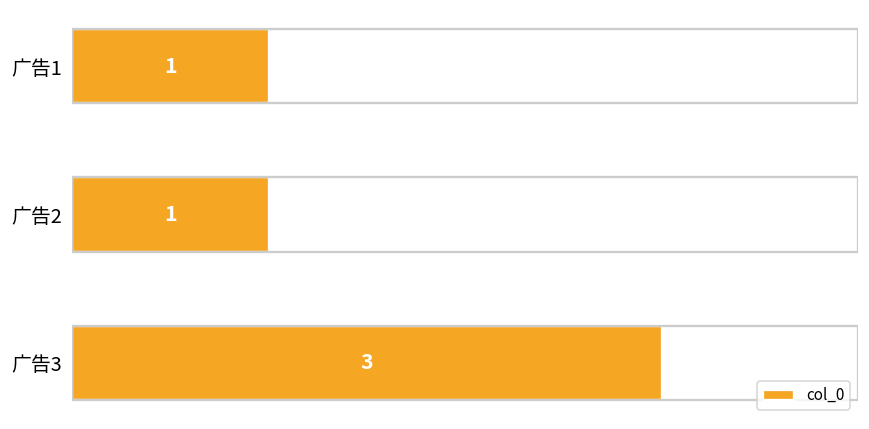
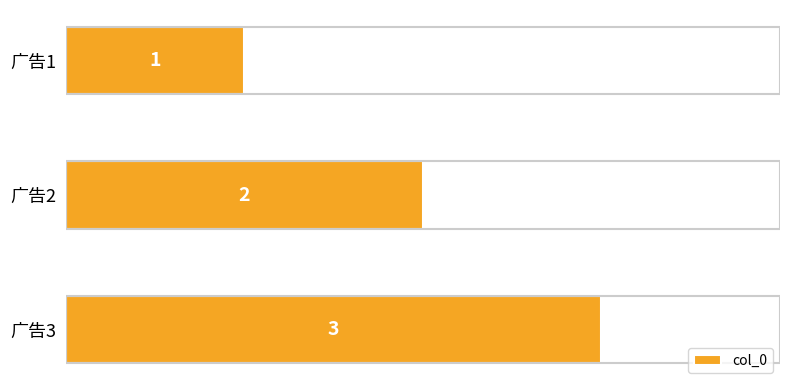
广告2: 1 -> 2
